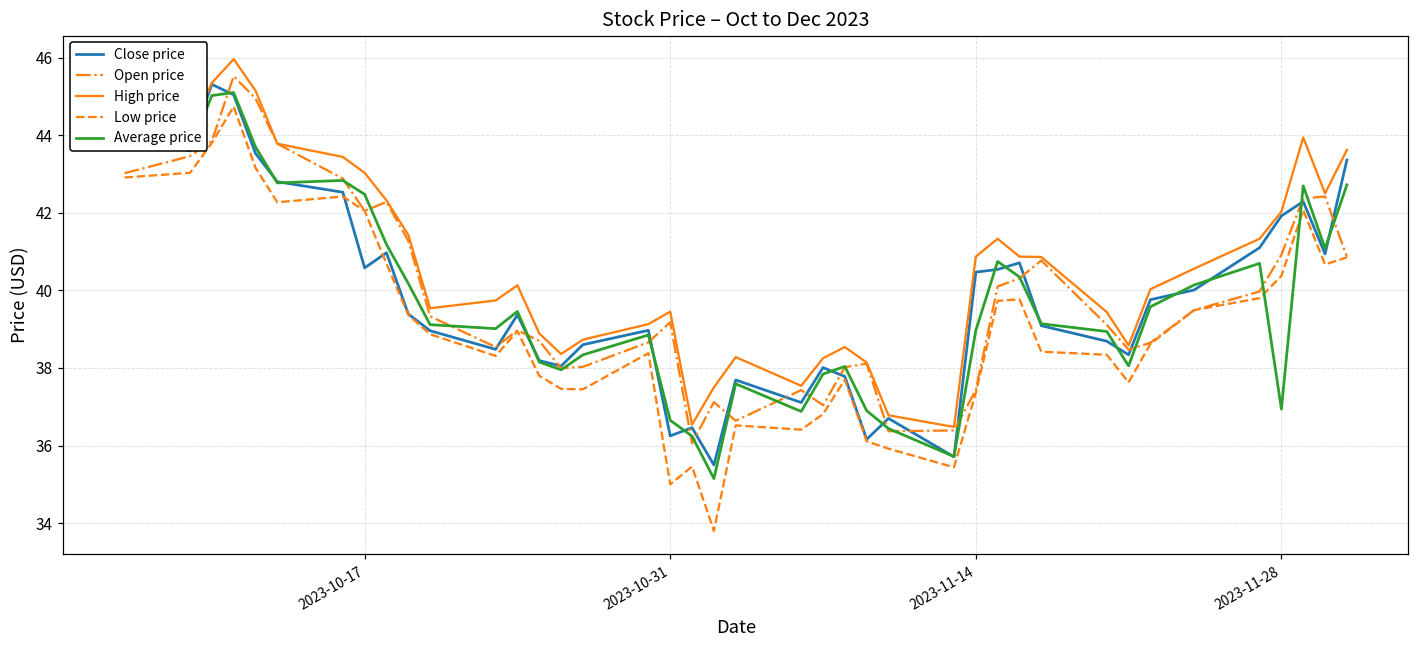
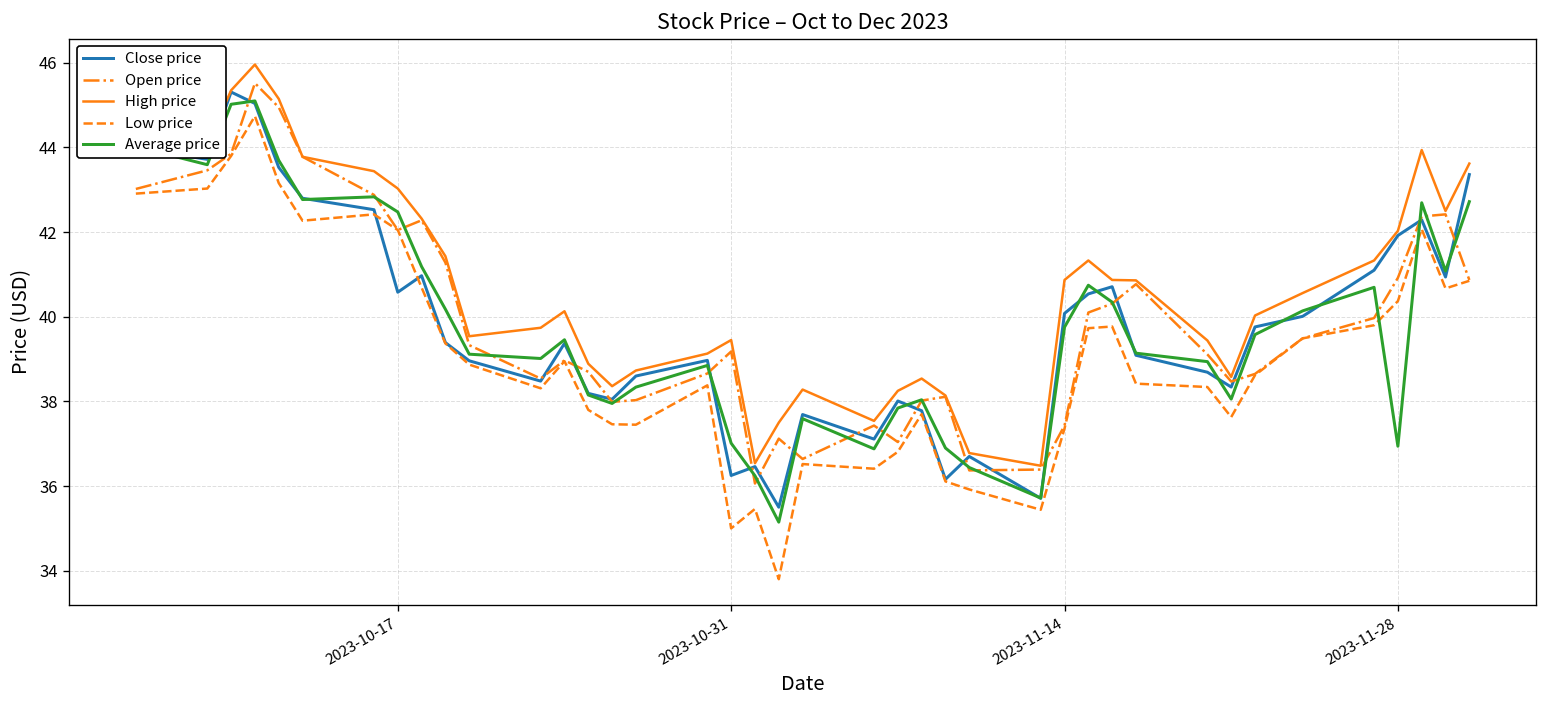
Average price, 2023-10-31: 36.7 -> 37.0
Close price, 2023-11-14: 40.5 -> 40.1
Average price, 2023-11-14: 39.0 -> 39.8
